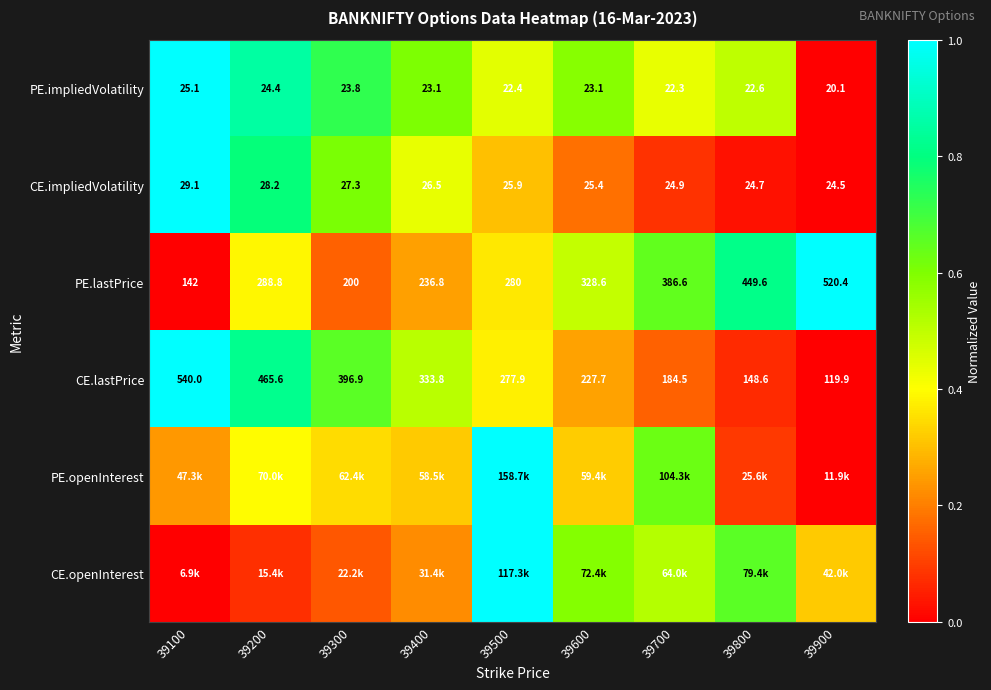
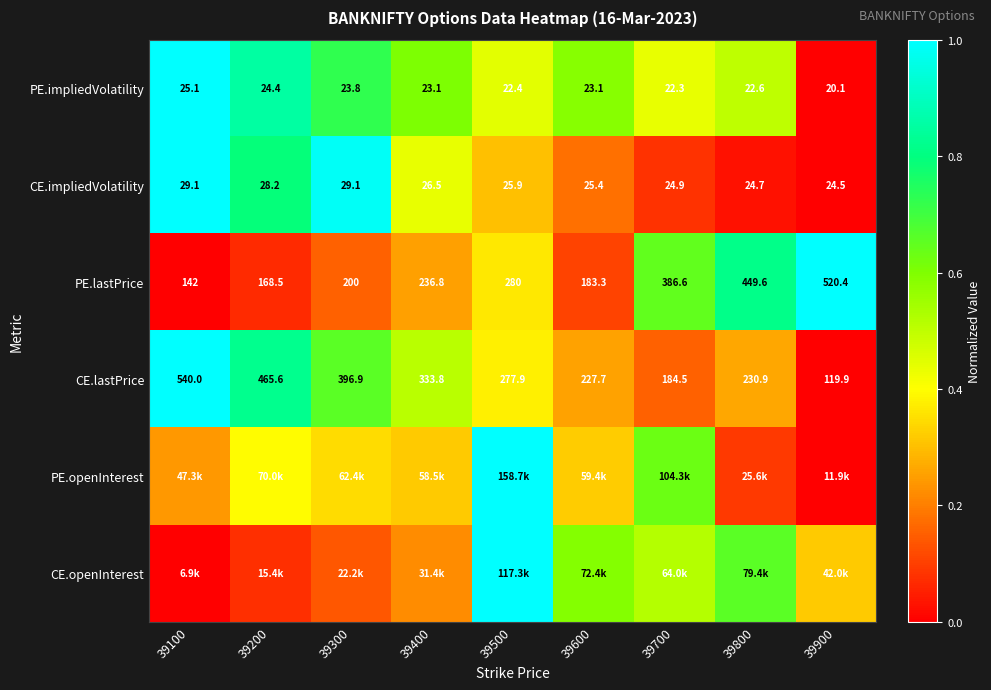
CE.impliedVolatility, 39300: 27.3 -> 29.1
PE.lastPrice, 39200: 288.8 -> 168.5
PE.lastPrice, 39600: 328.6 -> 183.3
CE.lastPrice, 39800: 148.6 -> 230.9
